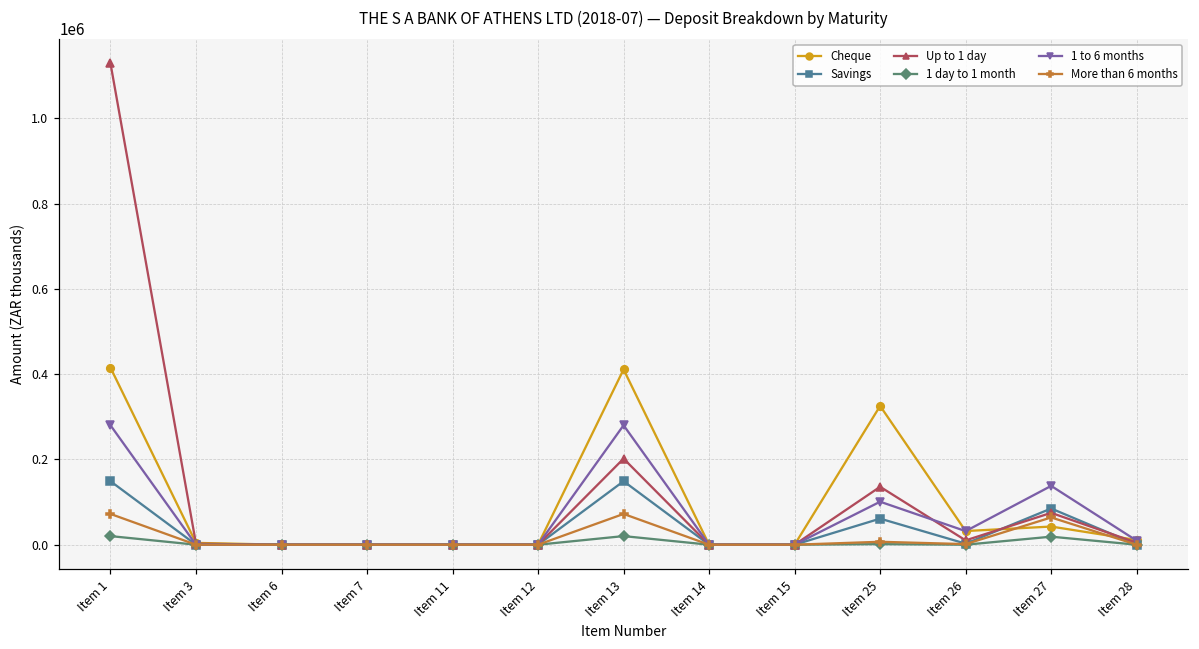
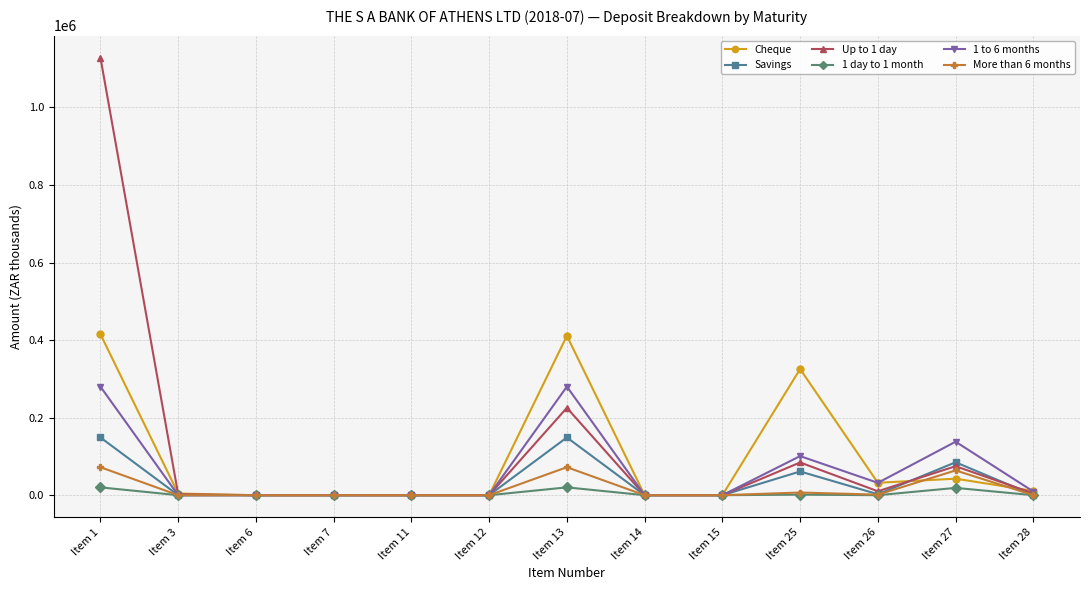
Up to 1 day, Item 13: 200000 -> 230000
Up to 1 day, Item 25: 140000 -> 80000
